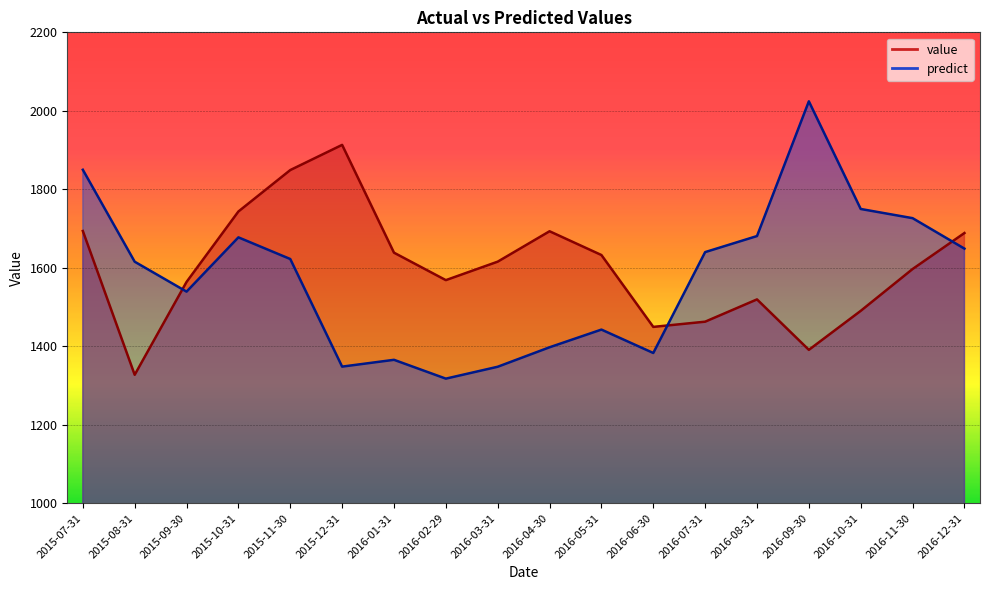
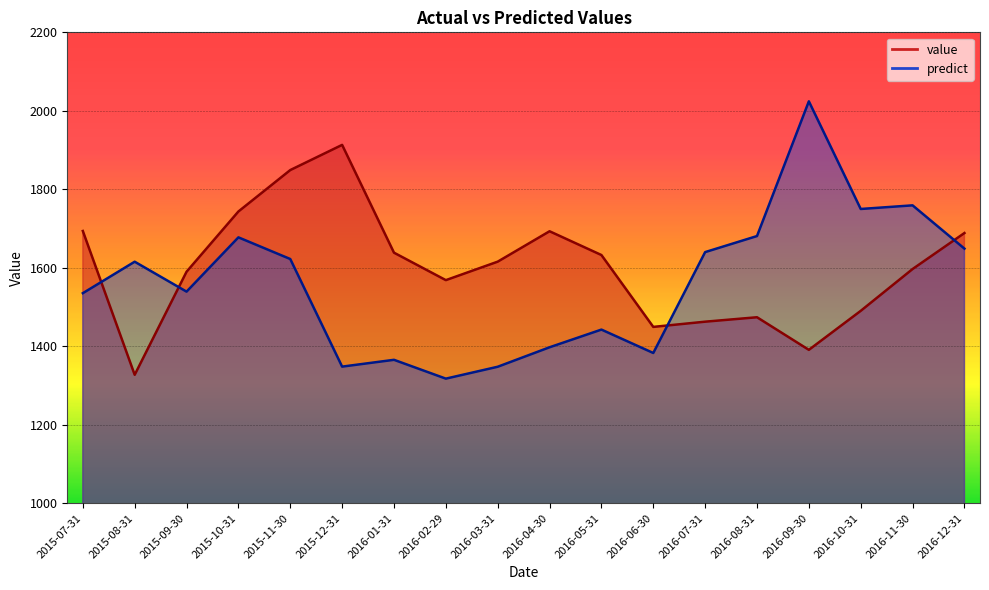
predict, 2015-07-31: 1850 -> 1540
value, 2015-09-30: 1560 -> 1590
value, 2016-08-31: 1520 -> 1470
predict, 2016-11-30: 1730 -> 1760
